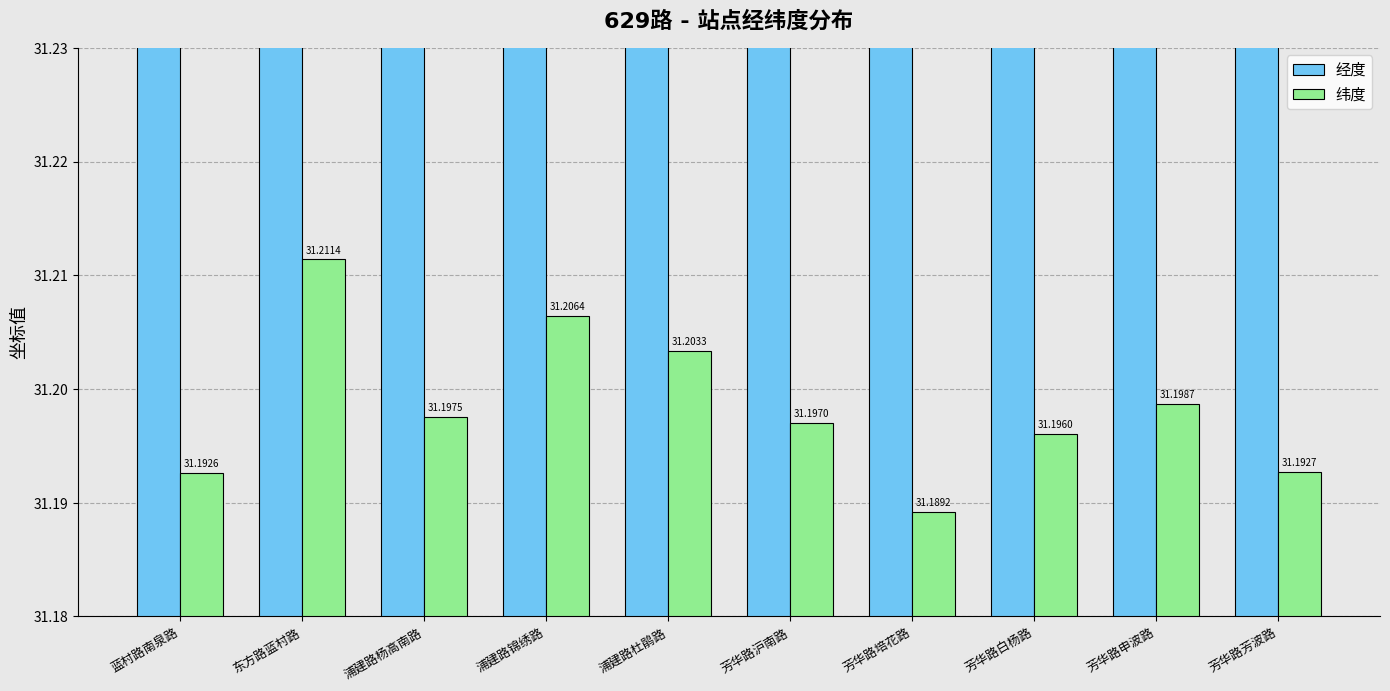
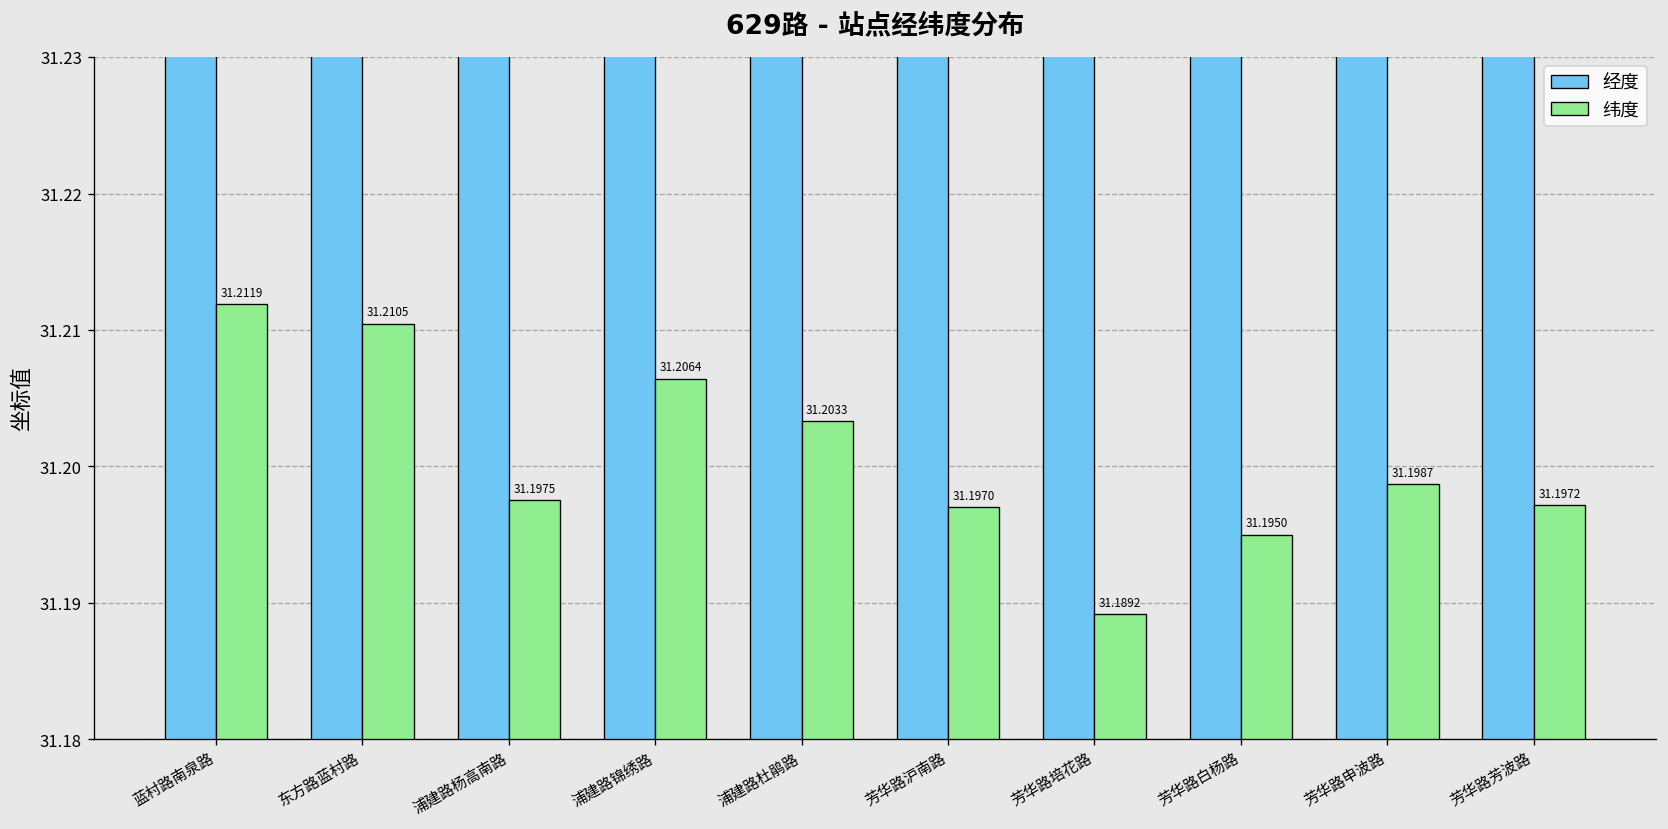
纬度, 蓝村路南泉路: 31.1926 -> 31.2119
纬度, 东方路蓝村路: 31.2114 -> 31.2105
纬度, 芳华路白杨路: 31.1960 -> 31.1950
纬度, 芳华路芳波路: 31.1927 -> 31.1972
